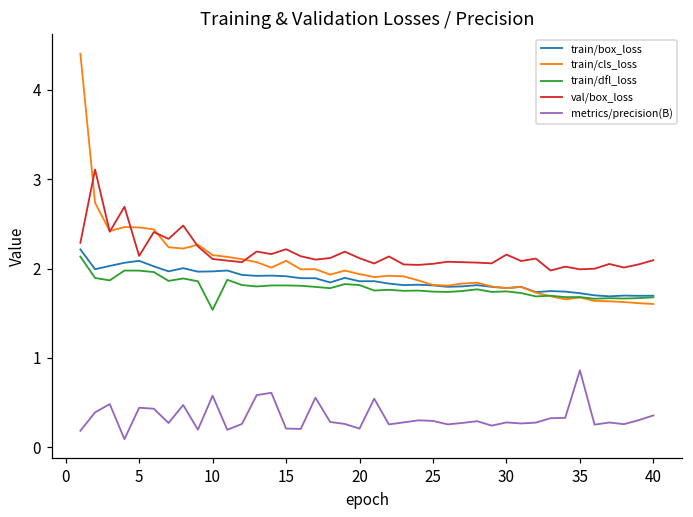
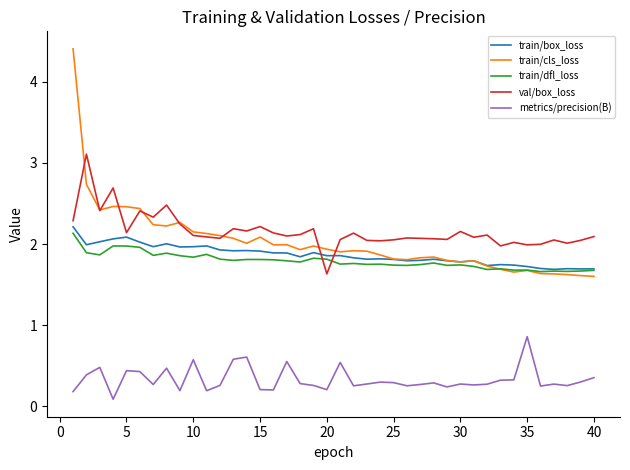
train/dfl_loss, 10: 1.5 -> 1.8
val/box_loss, 20: 2.1 -> 1.6
